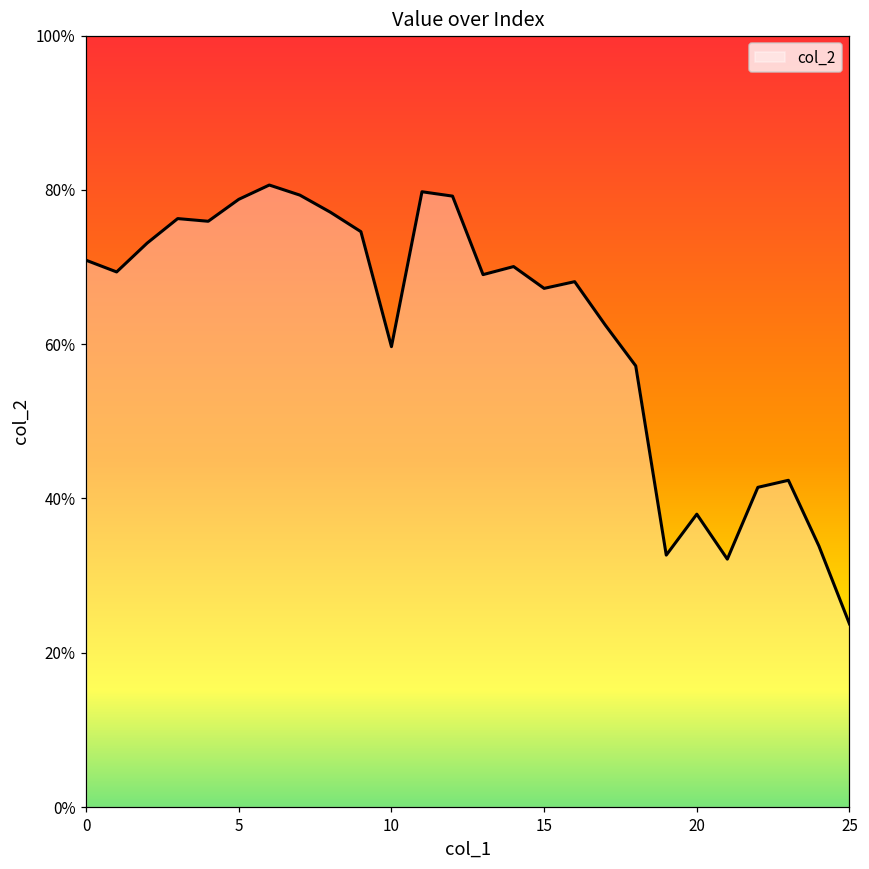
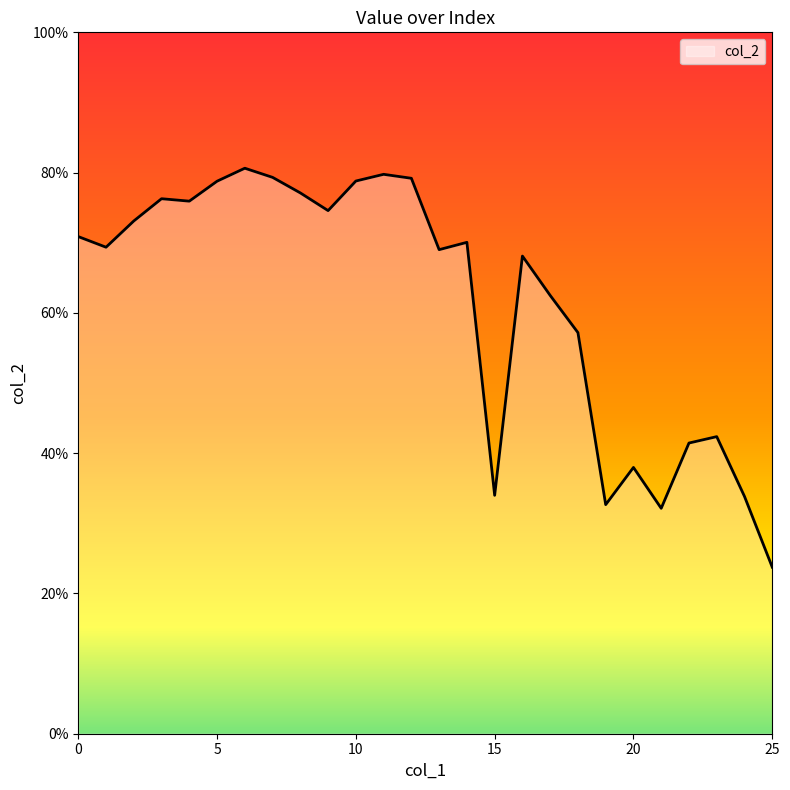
10: 60% -> 79%
15: 67% -> 34%
